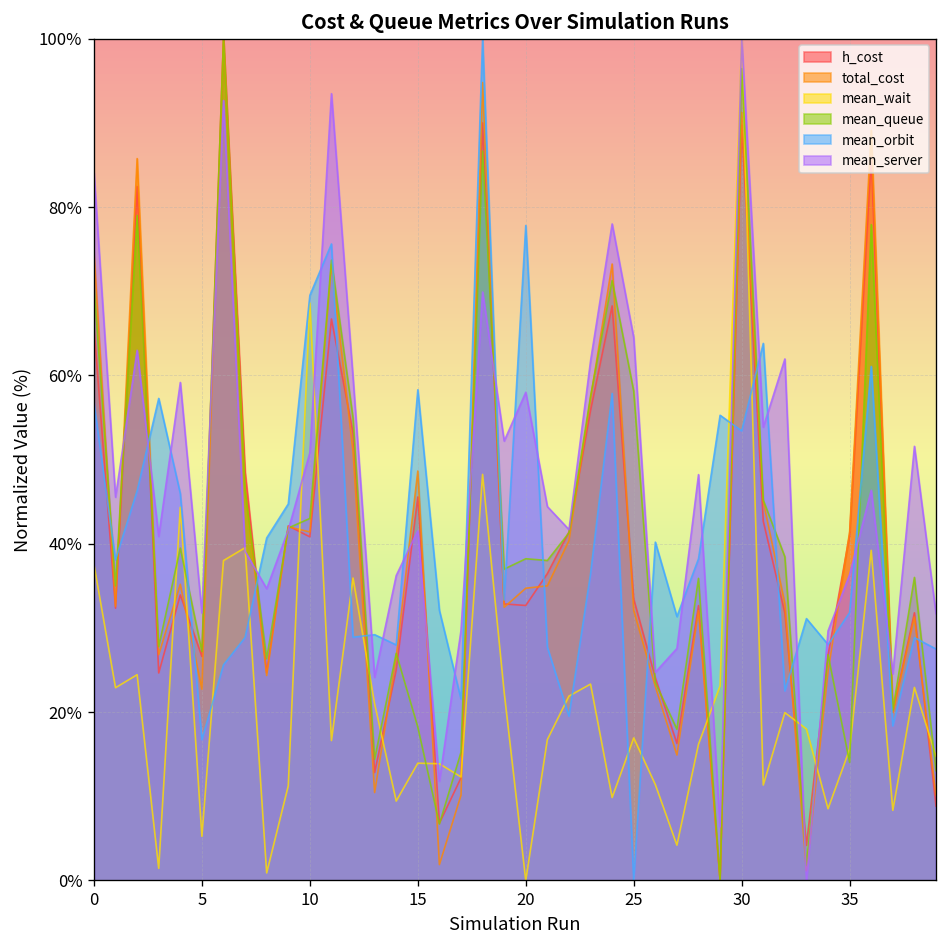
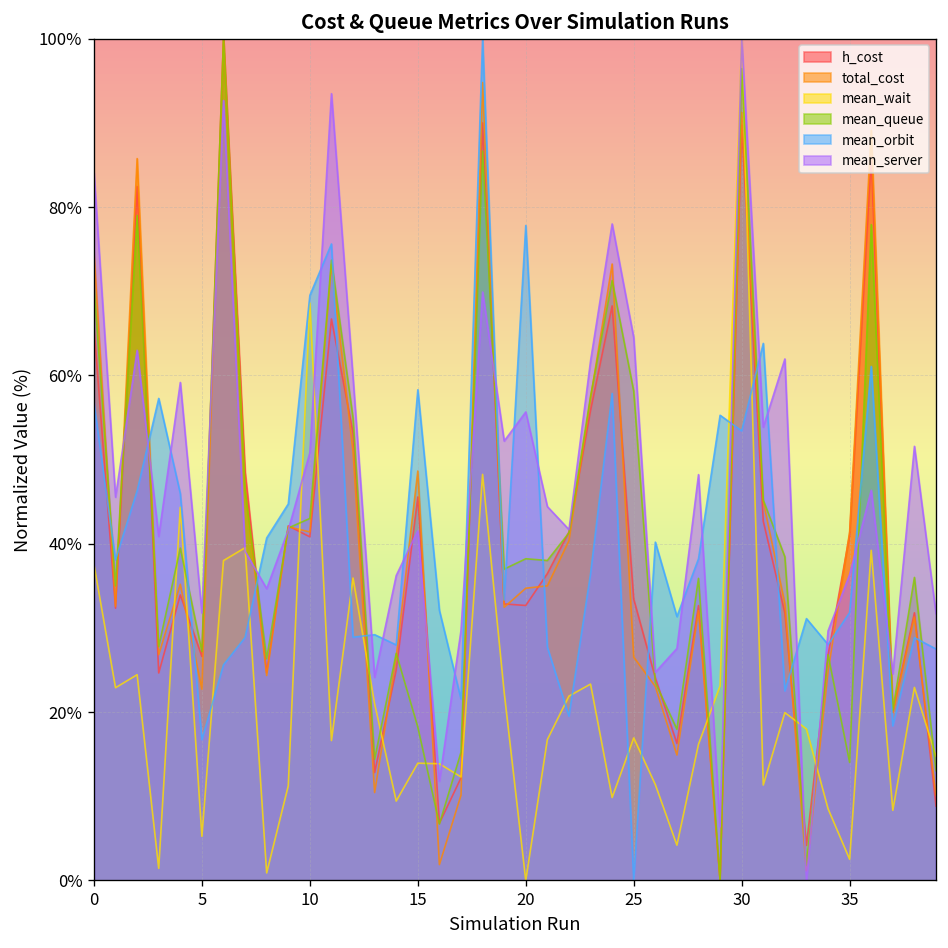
mean_server, 20: 58% -> 56%
total_cost, 25: 32% -> 27%
mean_wait, 35: 16% -> 3%
